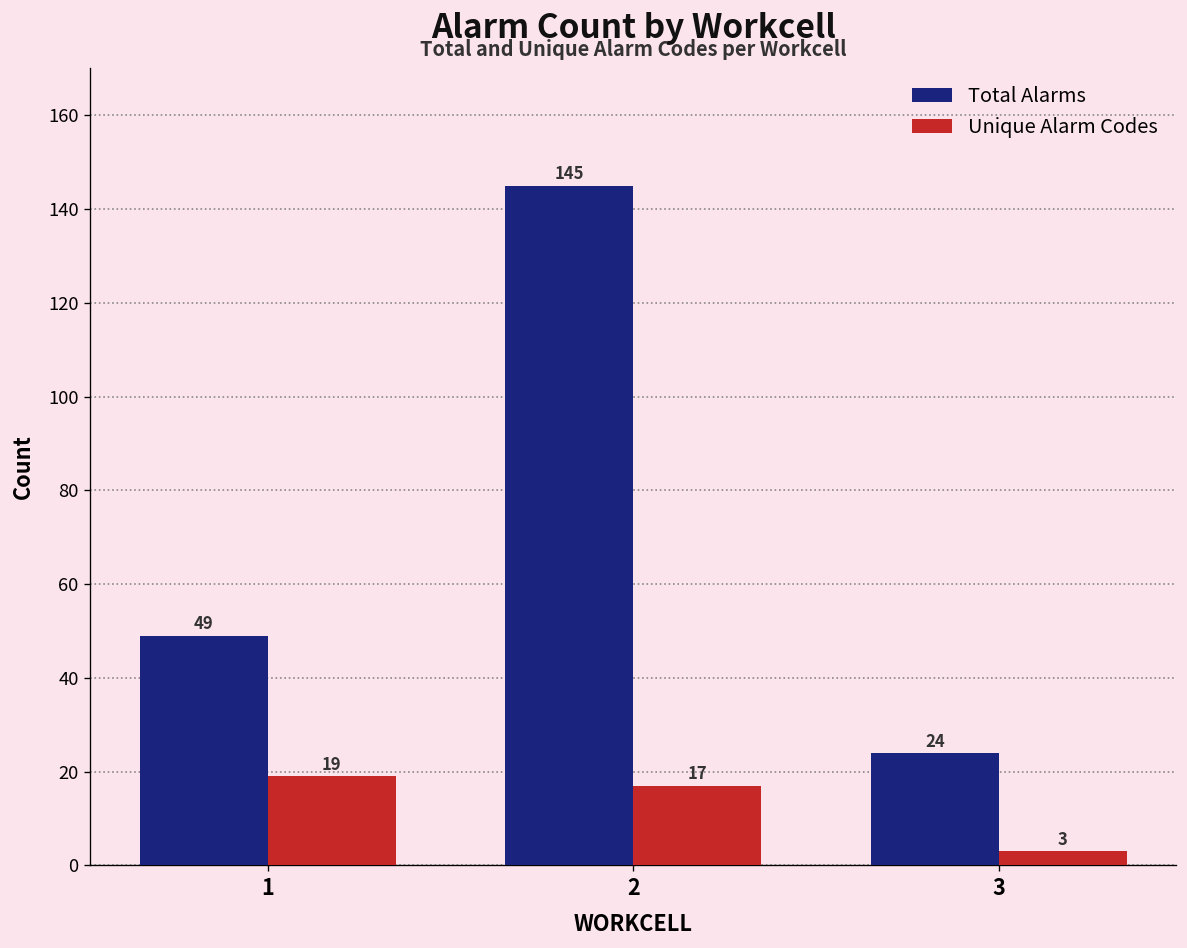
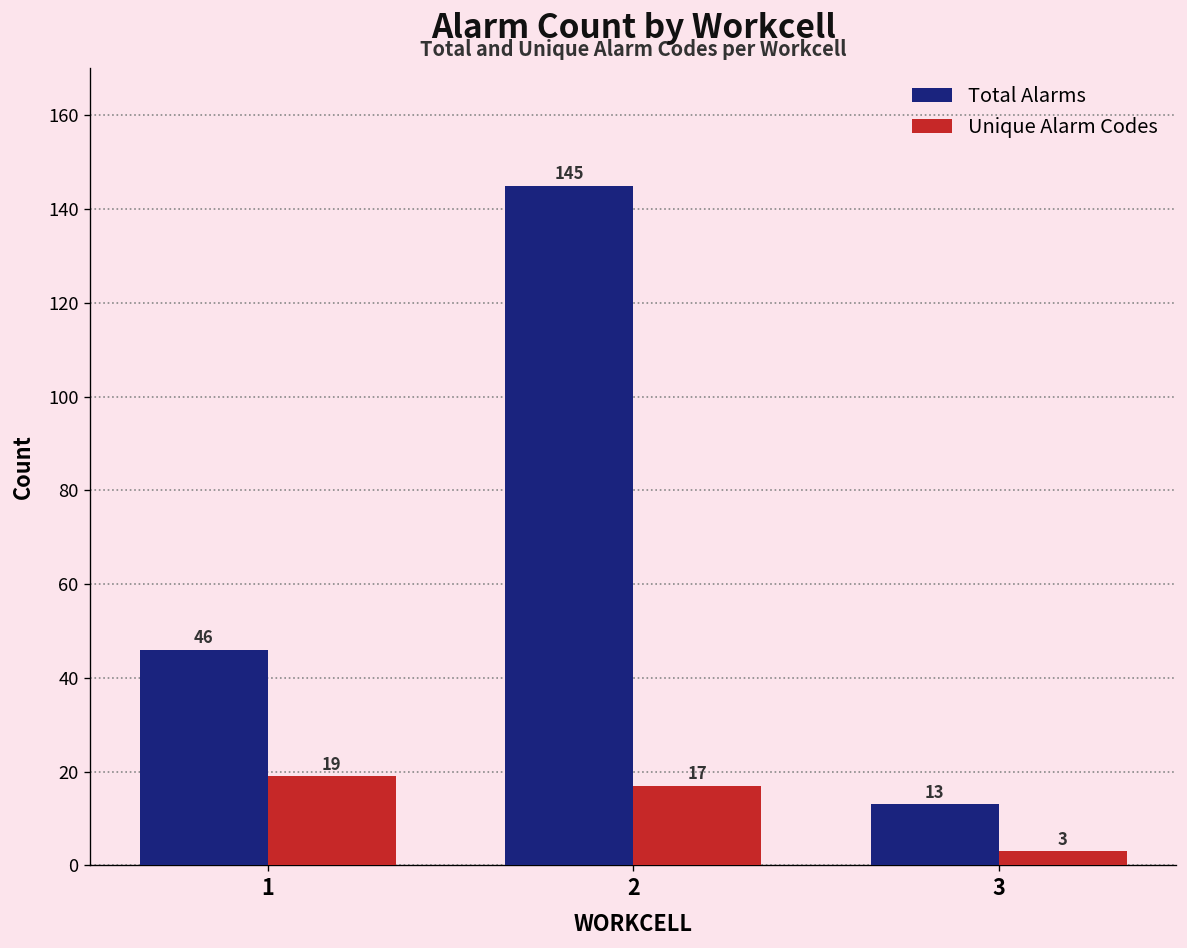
Total Alarms, 1: 49 -> 46
Total Alarms, 3: 24 -> 13
